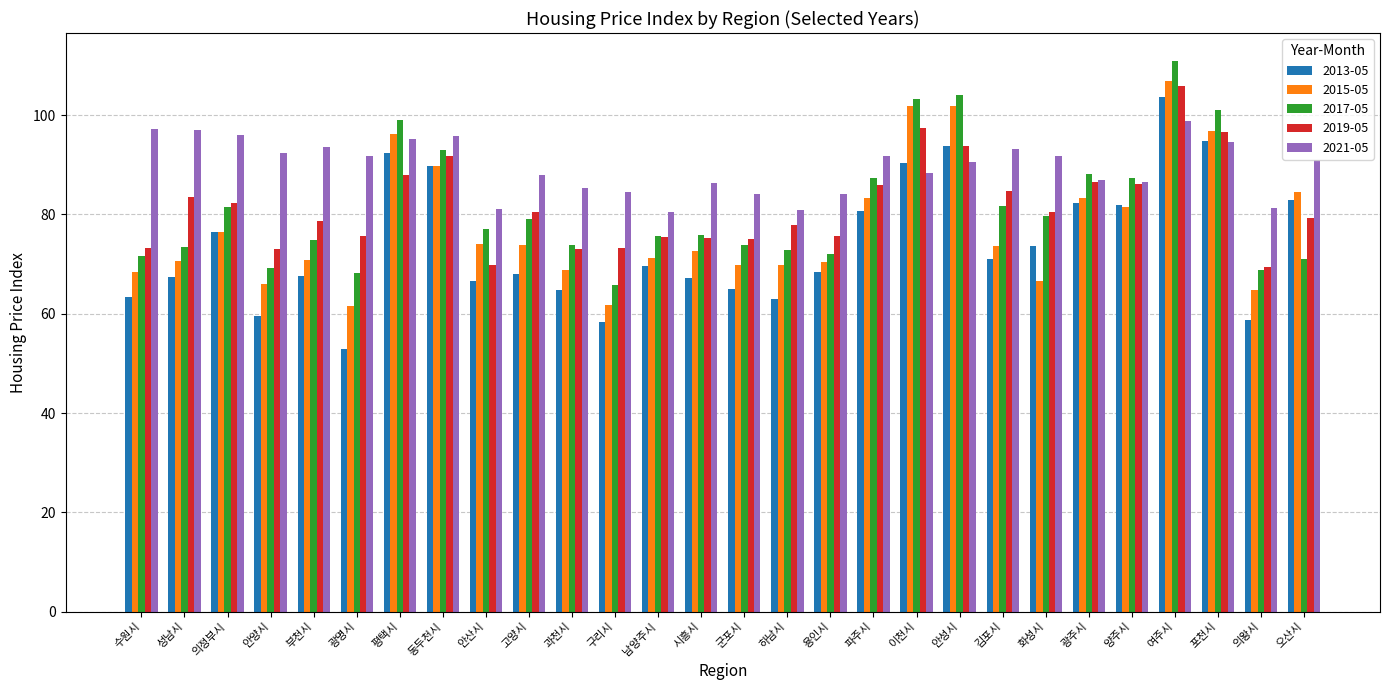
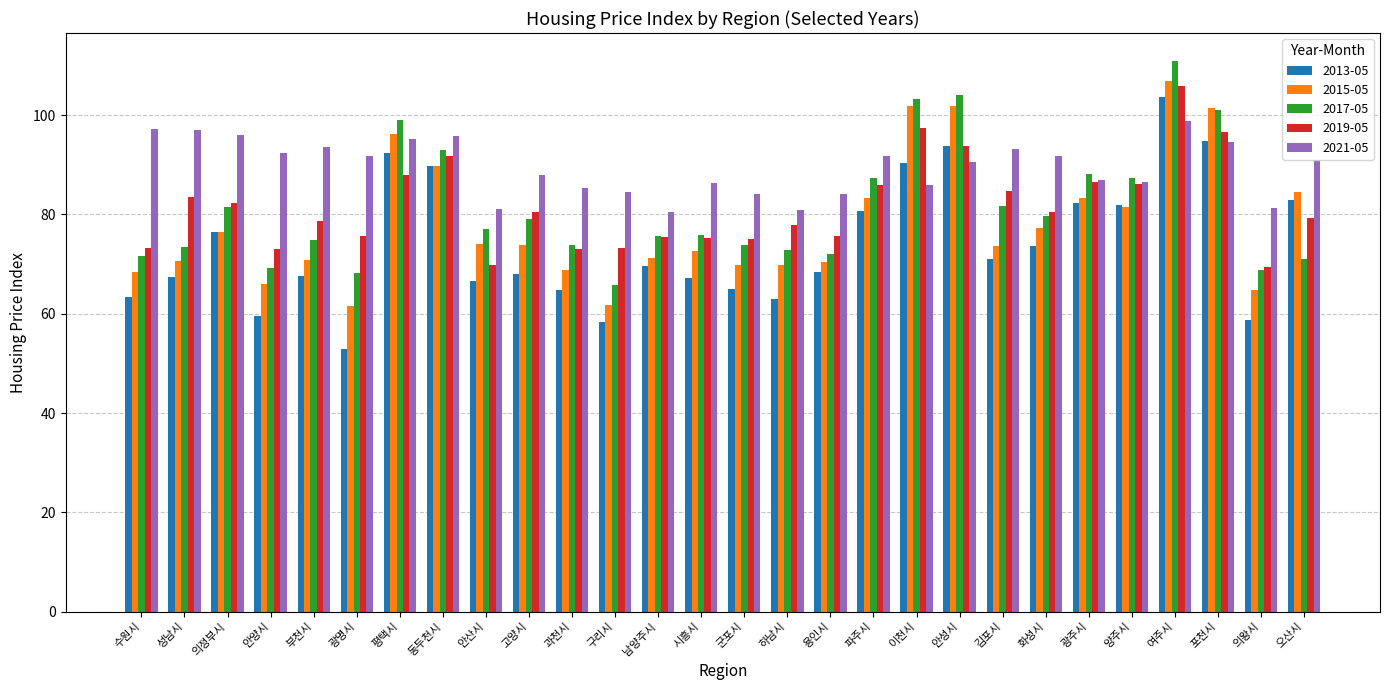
2021-05, 이천시: 88 -> 86
2015-05, 화성시: 67 -> 77
2015-05, 포천시: 97 -> 101
